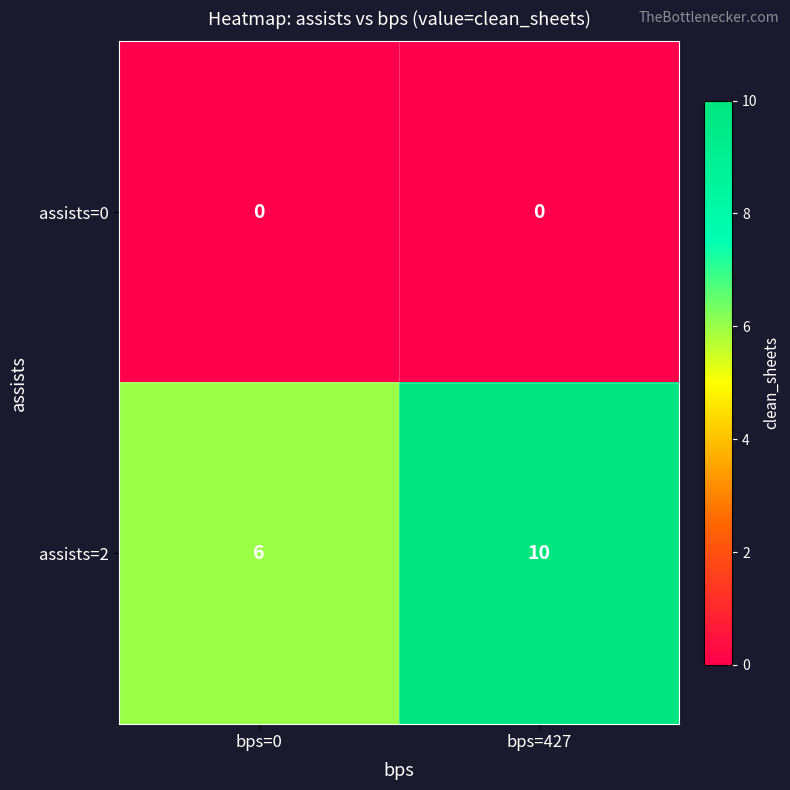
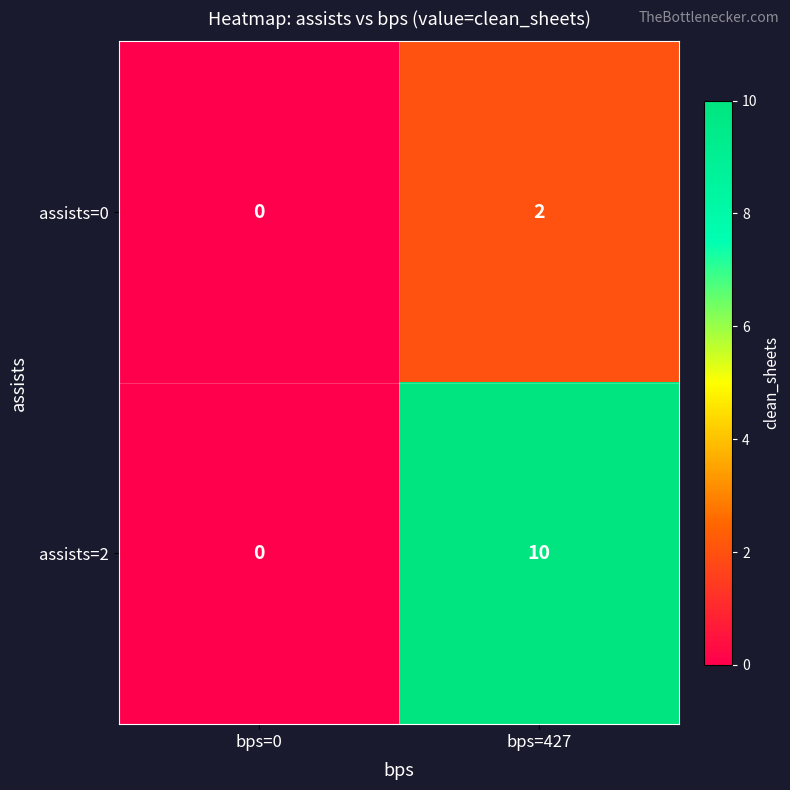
assists=0, bps=427: 0 -> 2
assists=2, bps=0: 6 -> 0
